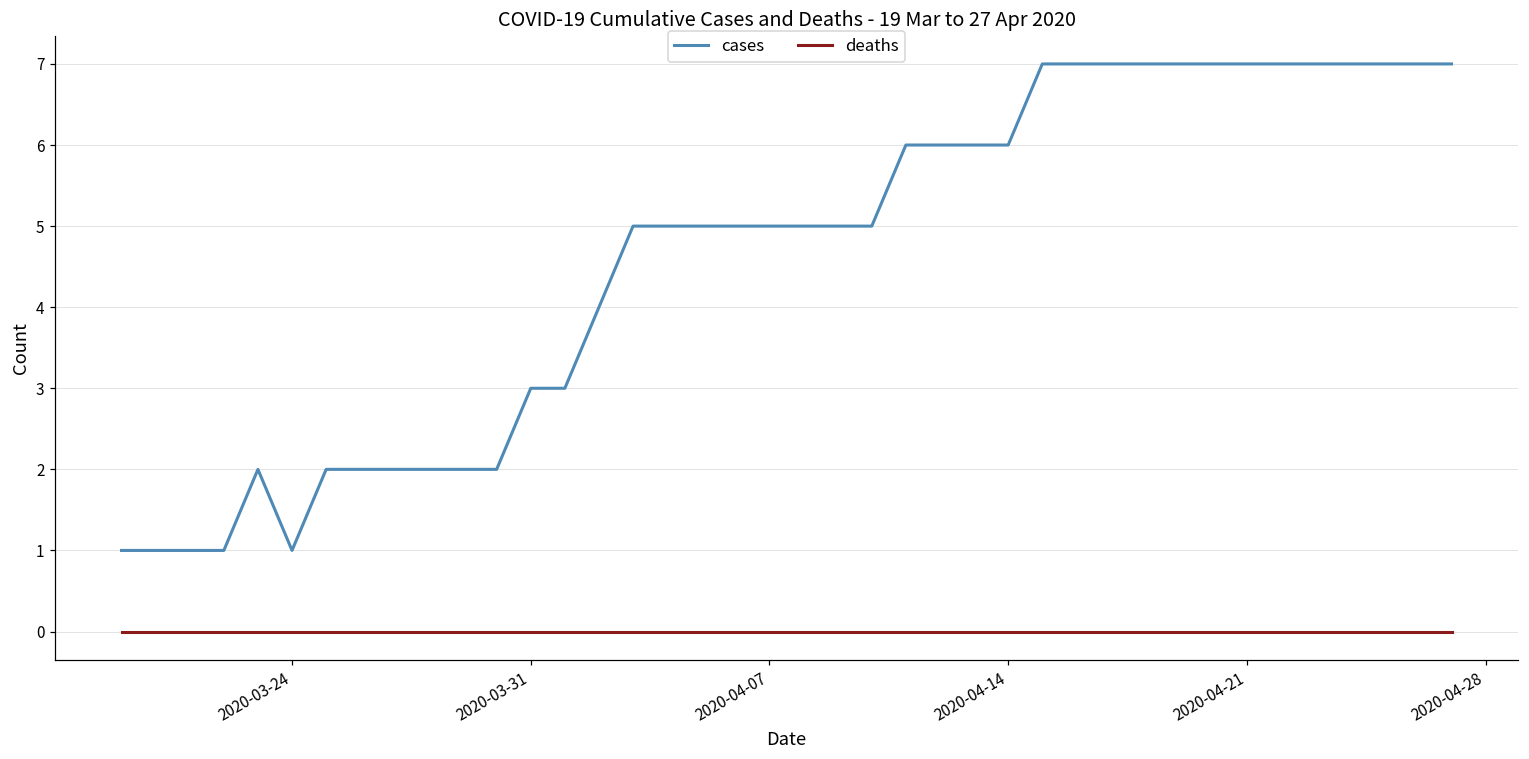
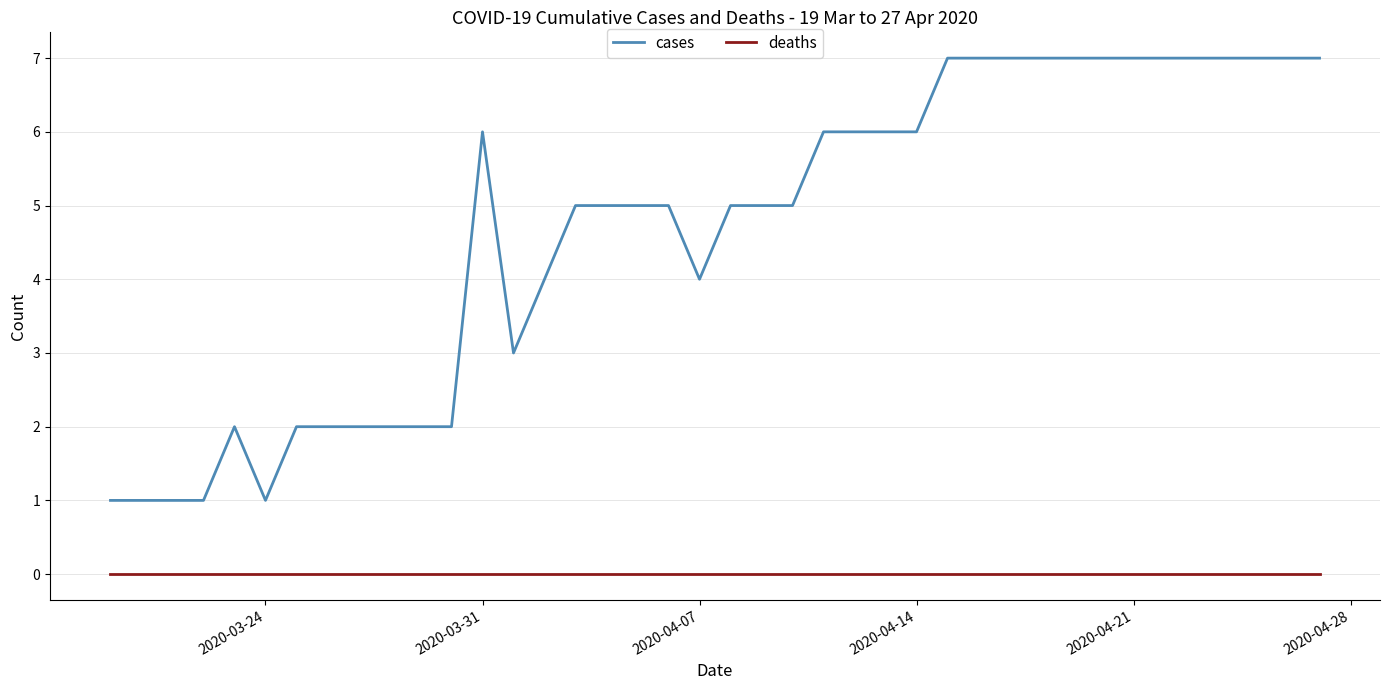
cases, 2020-03-31: 3 -> 6
cases, 2020-04-07: 5 -> 4
